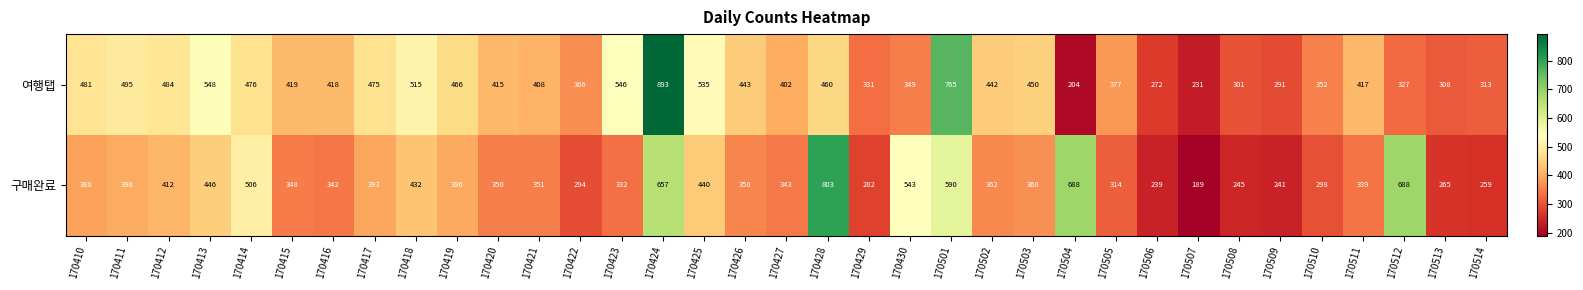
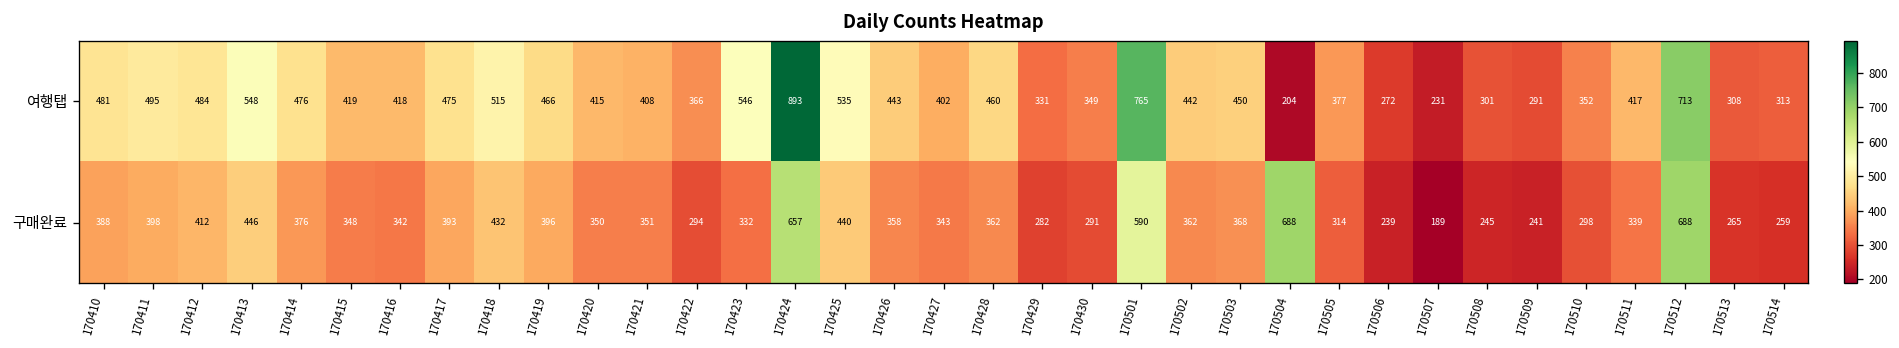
여행탭, 170512: 327 -> 713
구매완료, 170414: 506 -> 376
구매완료, 170428: 803 -> 362
구매완료, 170430: 543 -> 291
